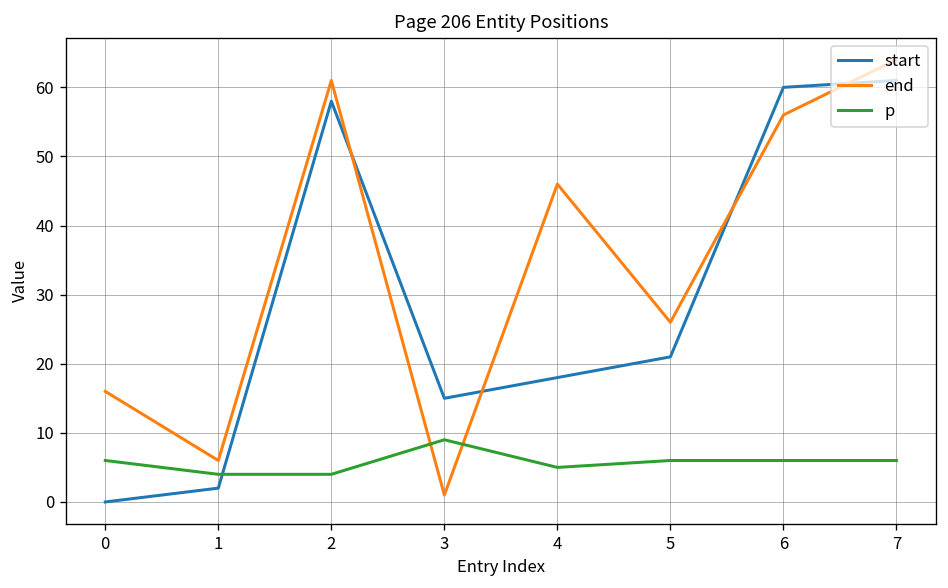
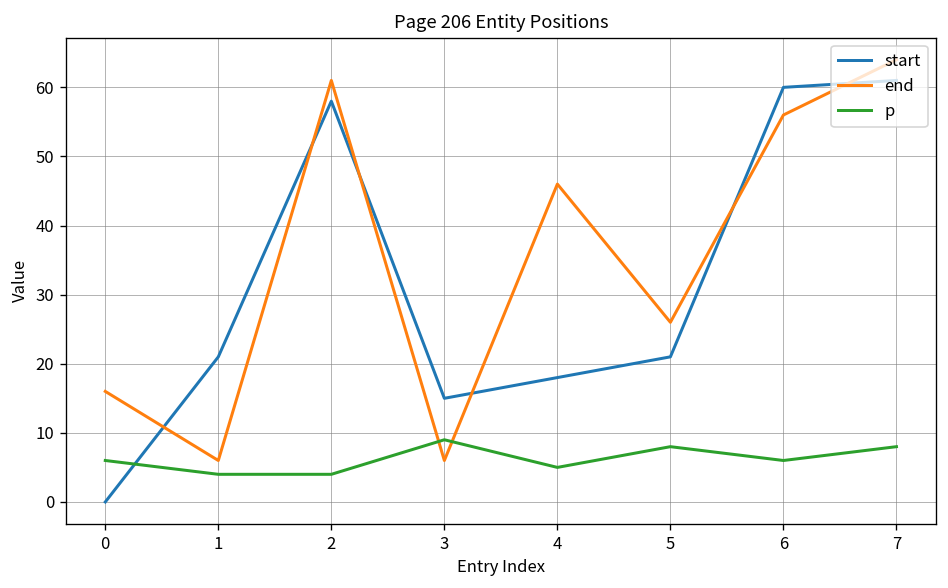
start, 1: 2 -> 21
end, 3: 1 -> 6
p, 5: 6 -> 8
p, 7: 6 -> 8
